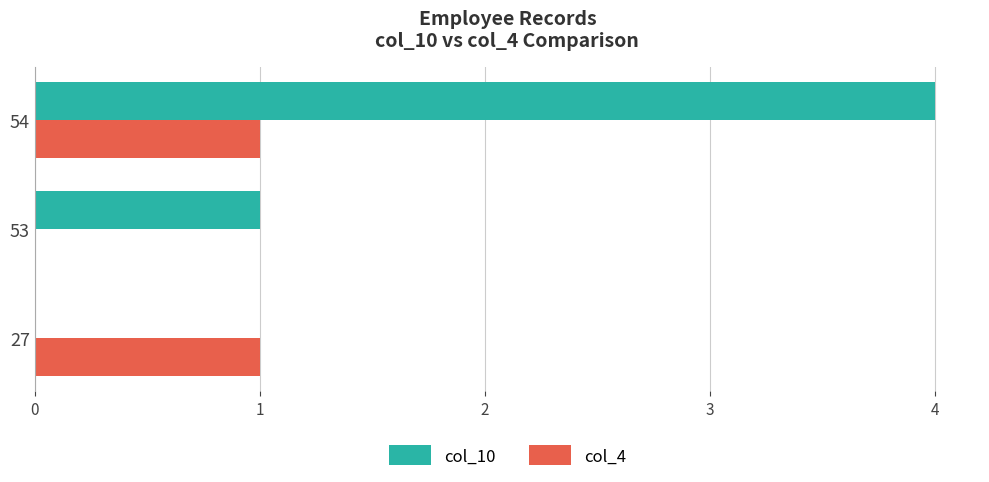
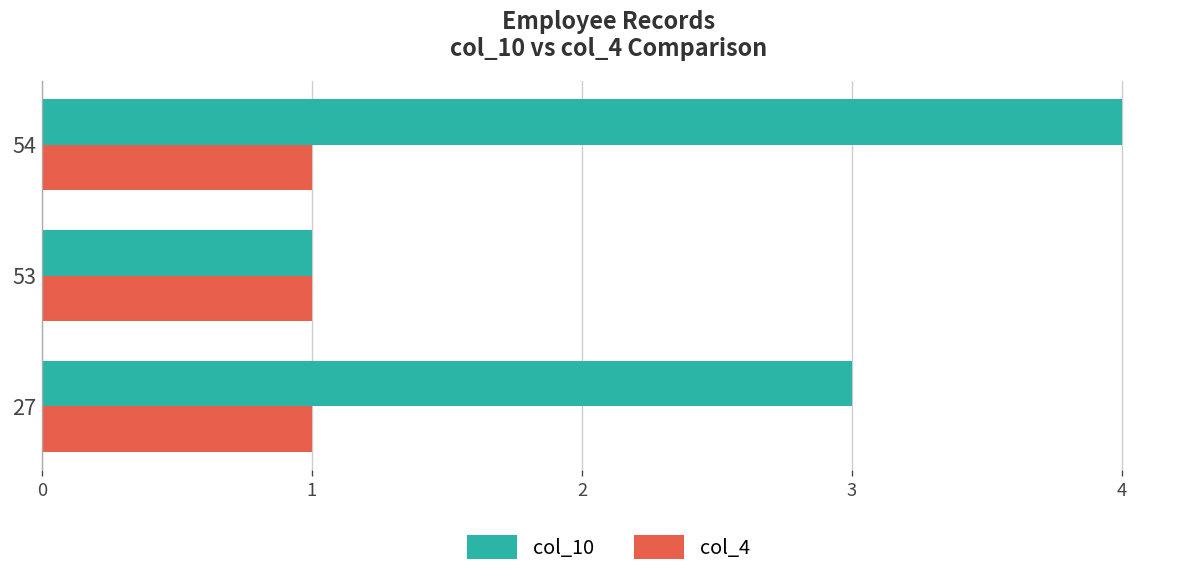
col_4, 53: 0 -> 1
col_10, 27: 0 -> 3
